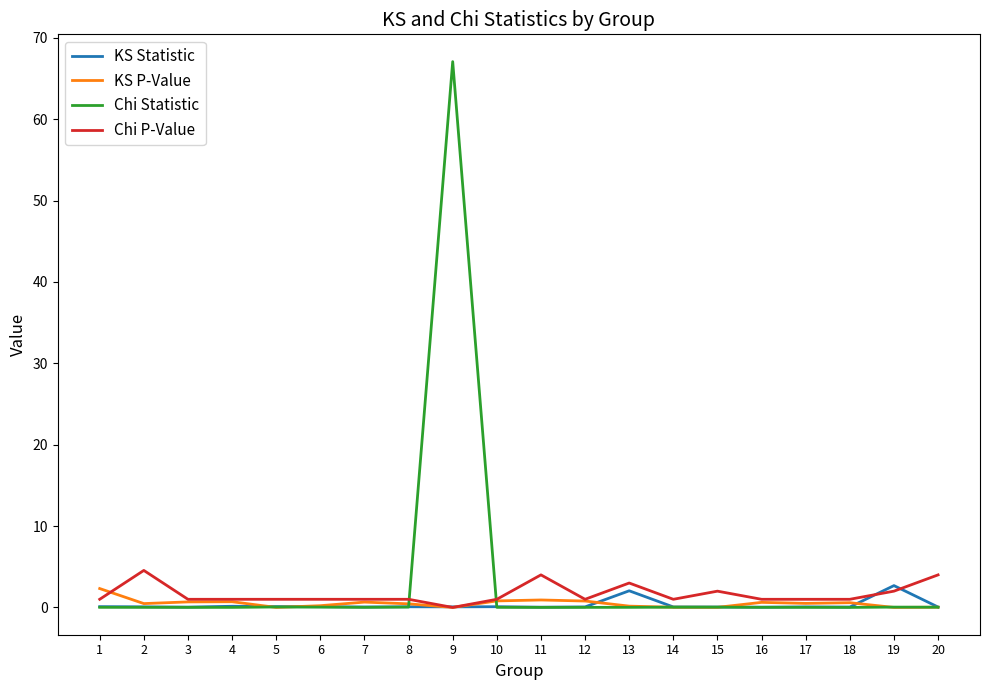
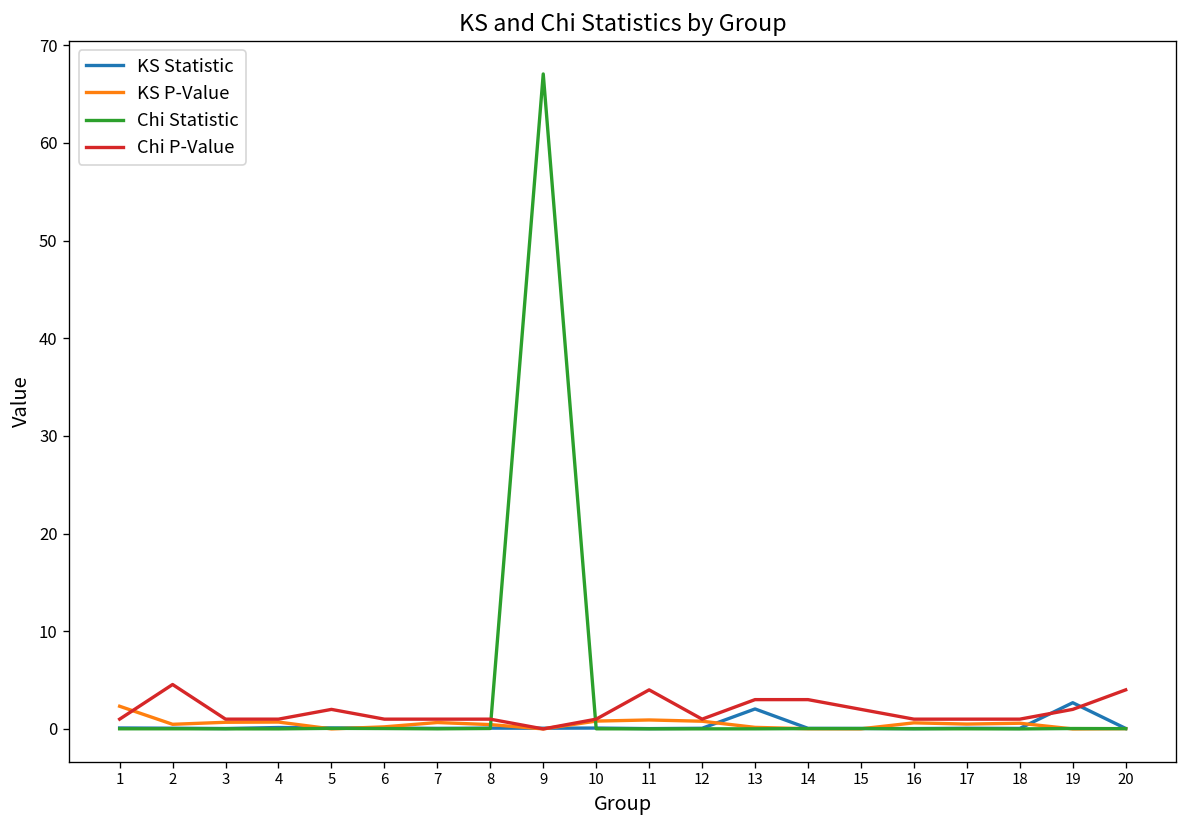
Chi P-Value, 5: 1 -> 2
Chi P-Value, 14: 1 -> 3
